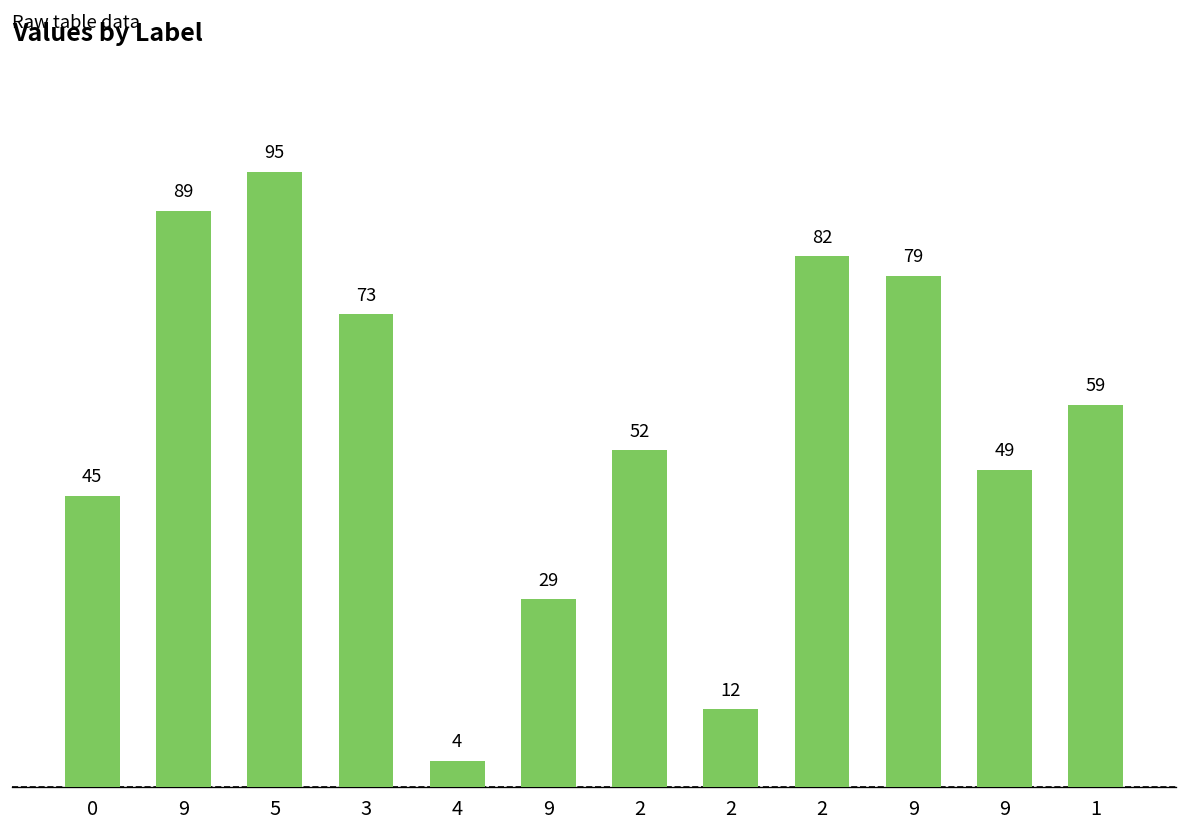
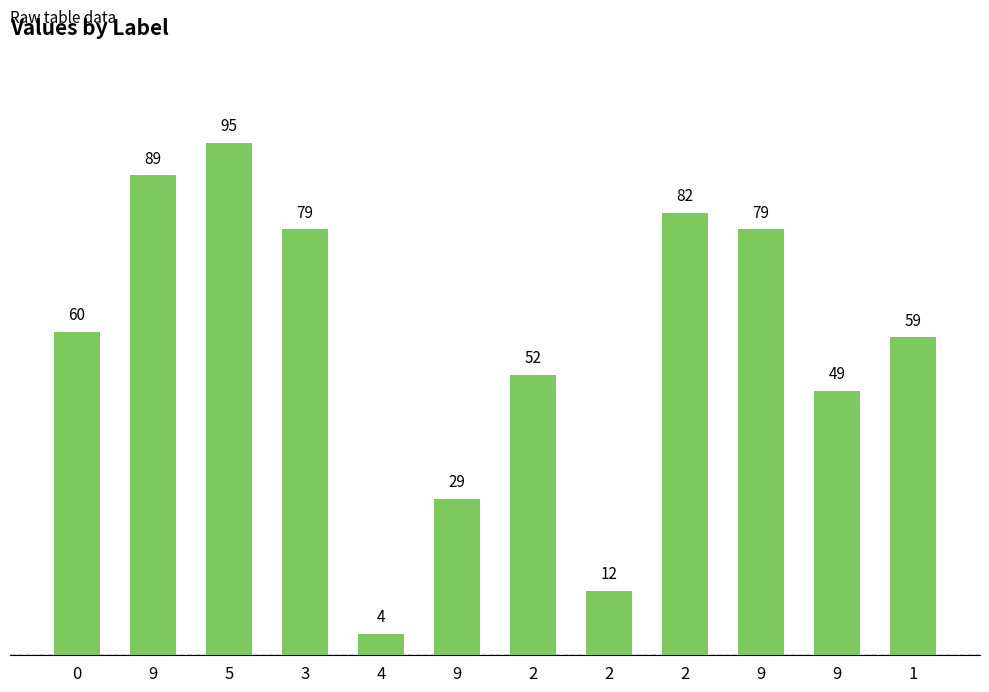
0: 45 -> 60
3: 73 -> 79
